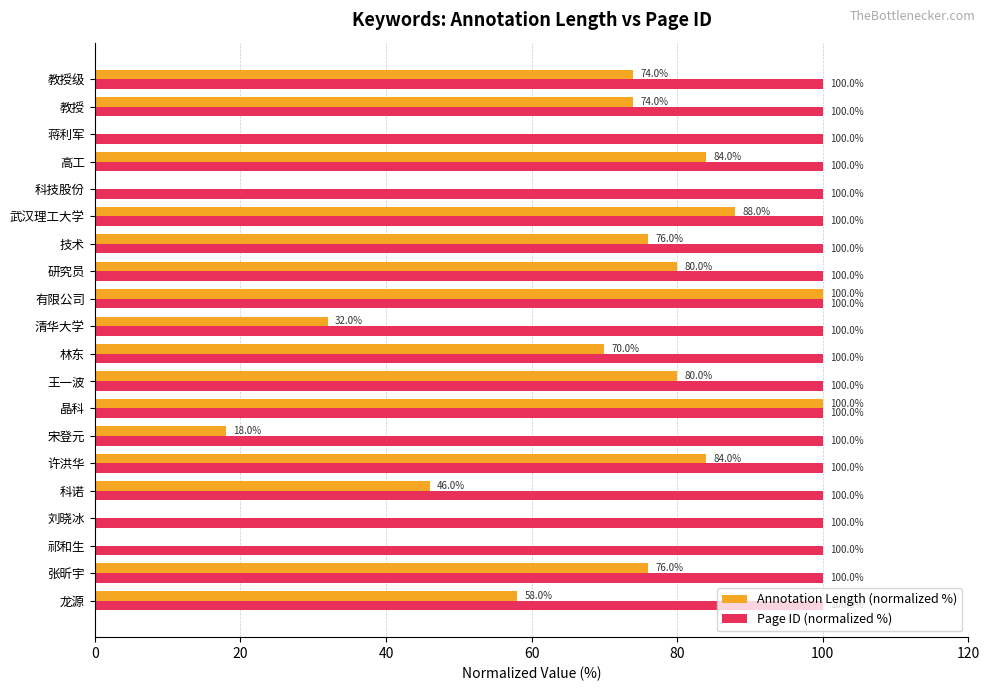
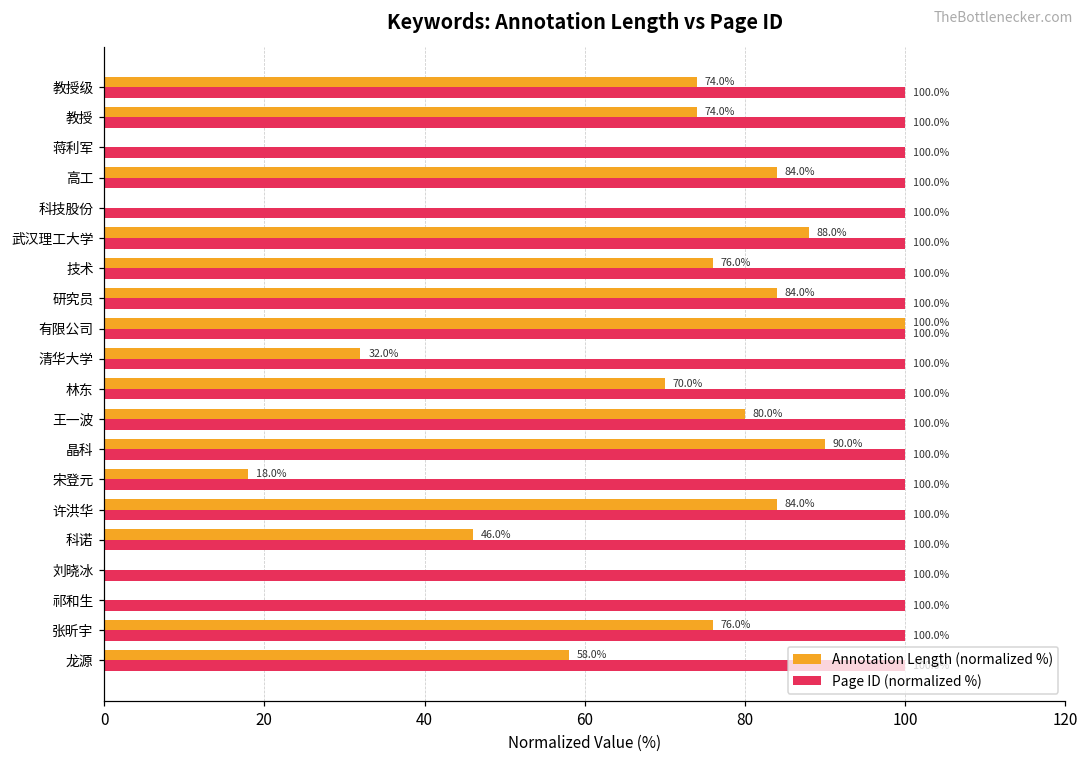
Annotation Length (normalized %), 研究员: 80.0% -> 84.0%
Annotation Length (normalized %), 晶科: 100.0% -> 90.0%
